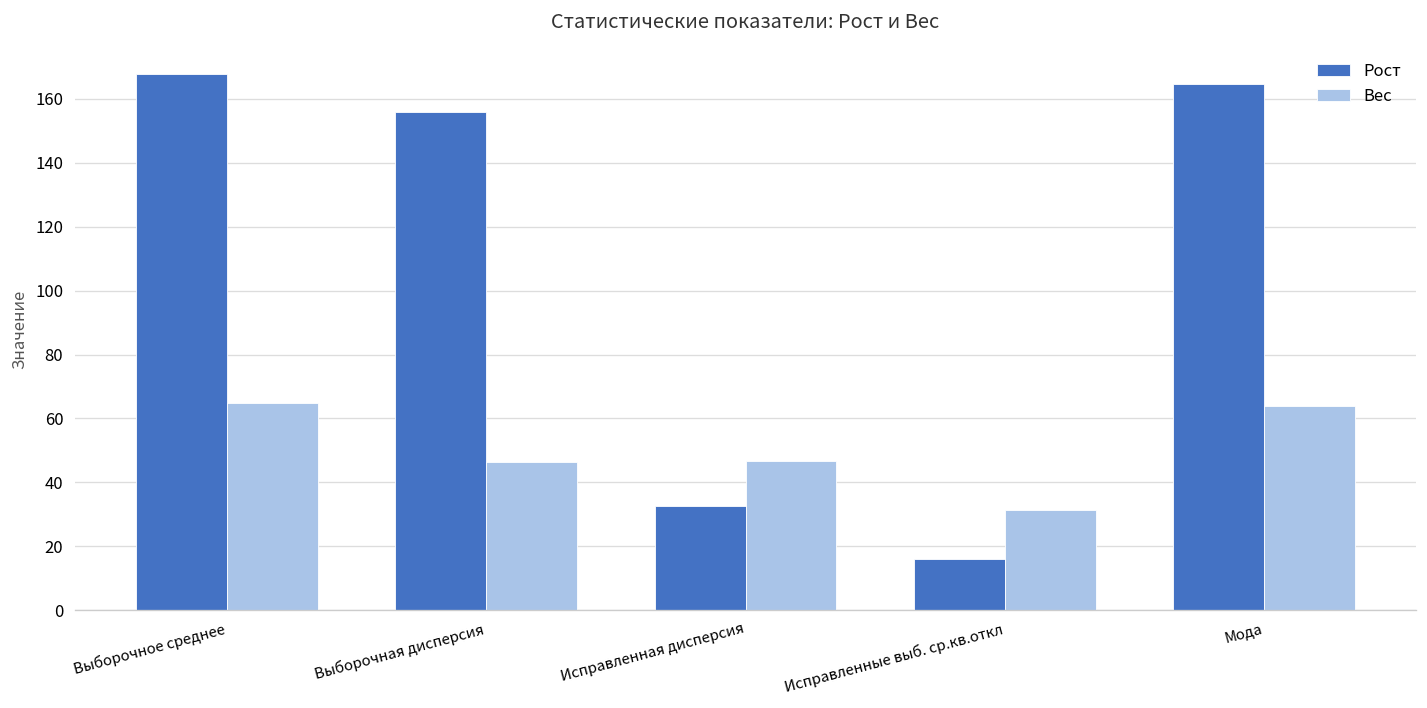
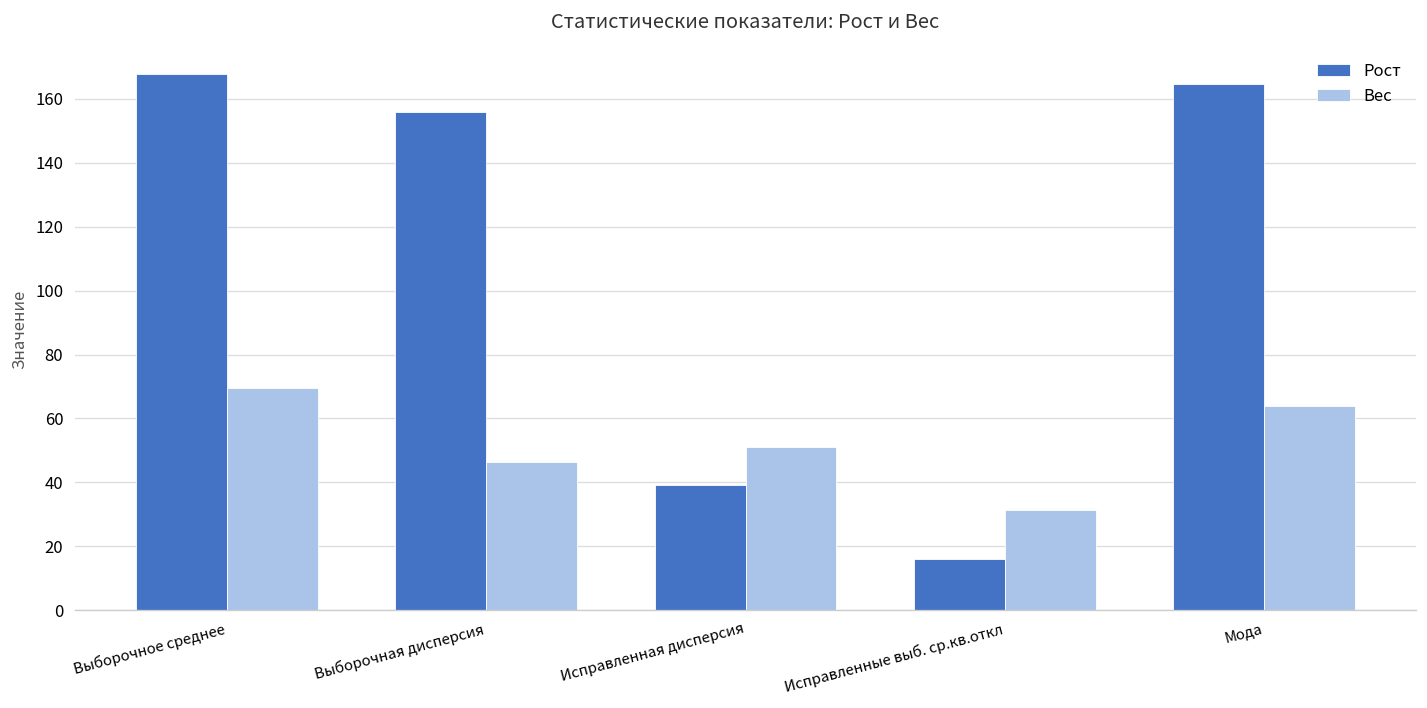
Вес, Выборочное среднее: 65 -> 69
Рост, Исправленная дисперсия: 33 -> 39
Вес, Исправленная дисперсия: 47 -> 51
